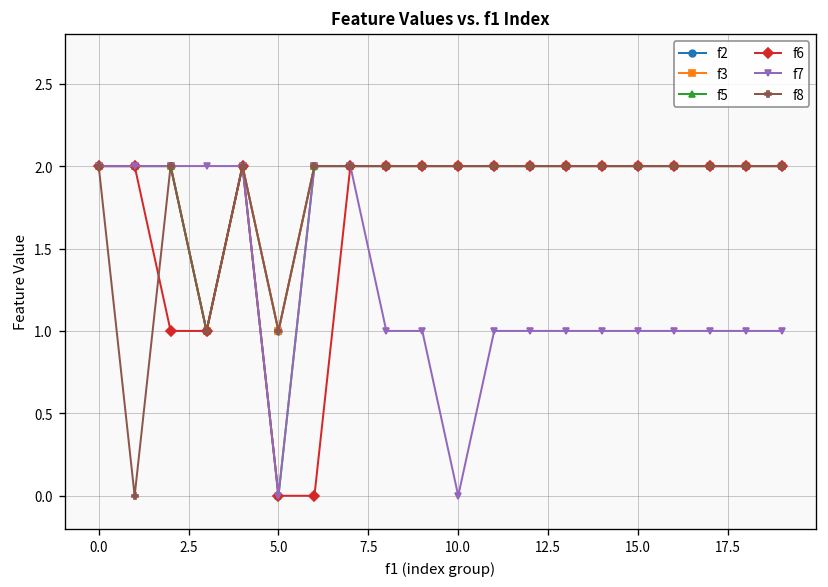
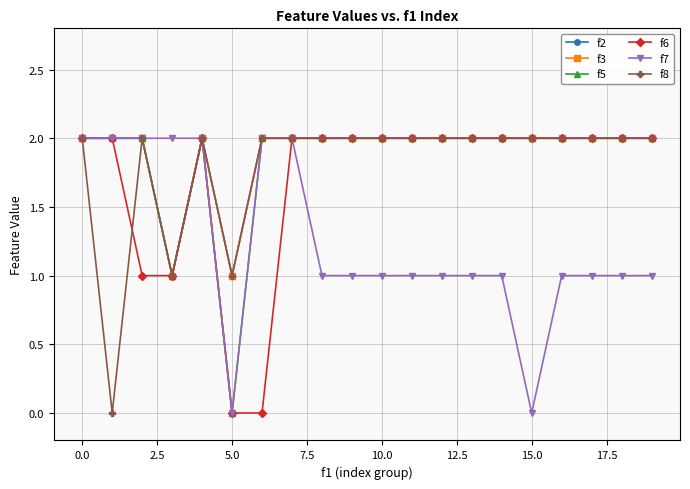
f7, 10.0: 0 -> 1
f7, 15.0: 1 -> 0
